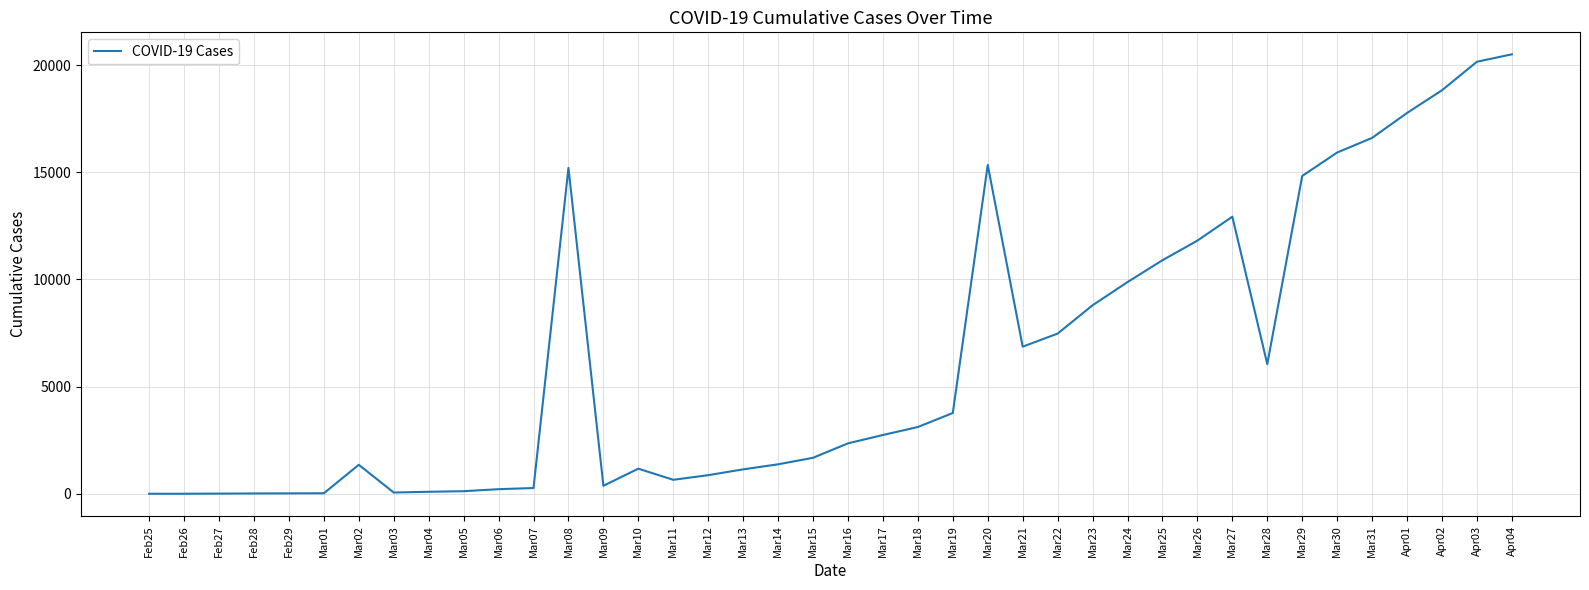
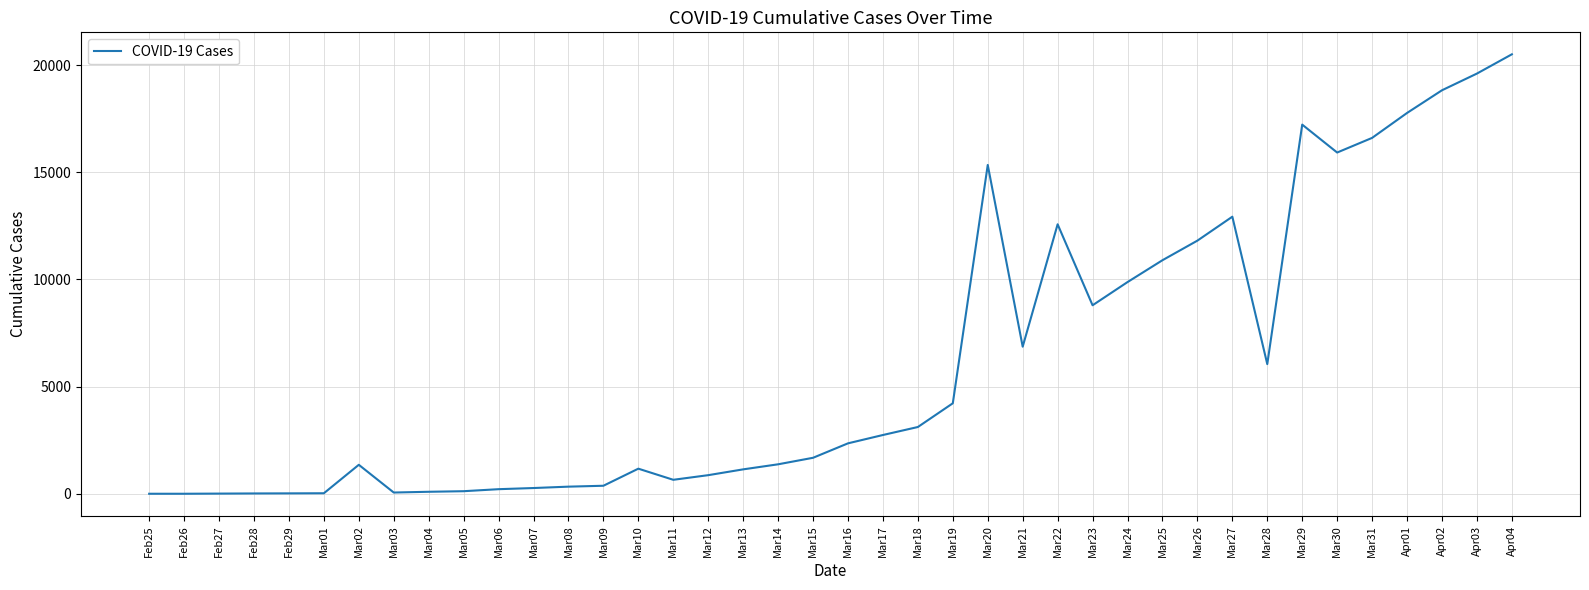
Mar08: 15200 -> 300
Mar19: 3800 -> 4200
Mar22: 7500 -> 12600
Mar29: 14800 -> 17200
Apr03: 20200 -> 19600
